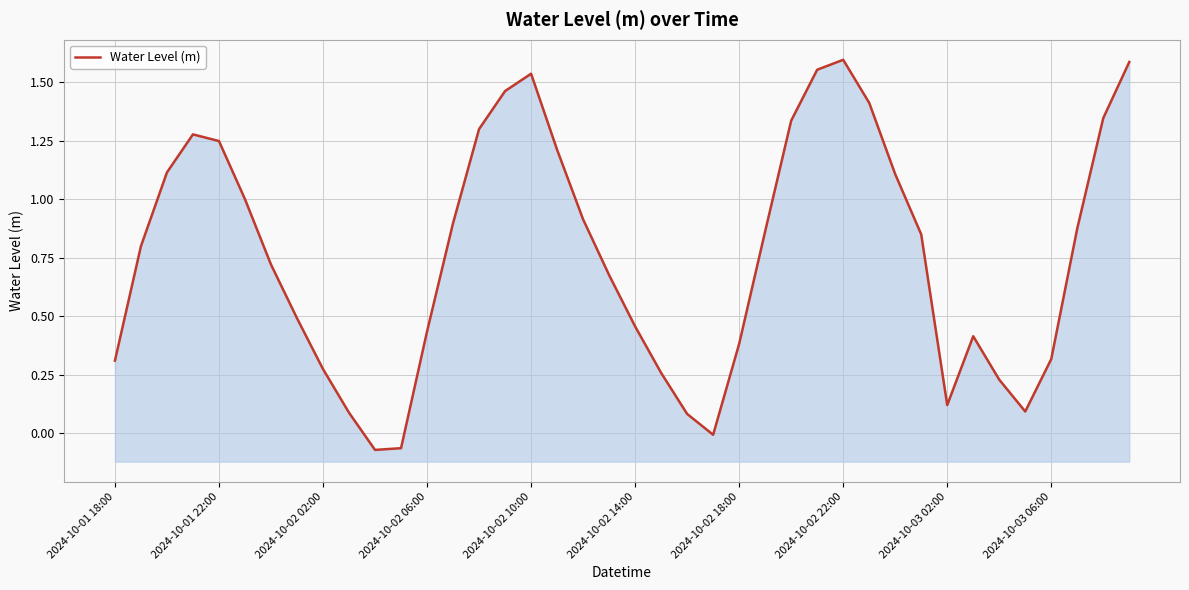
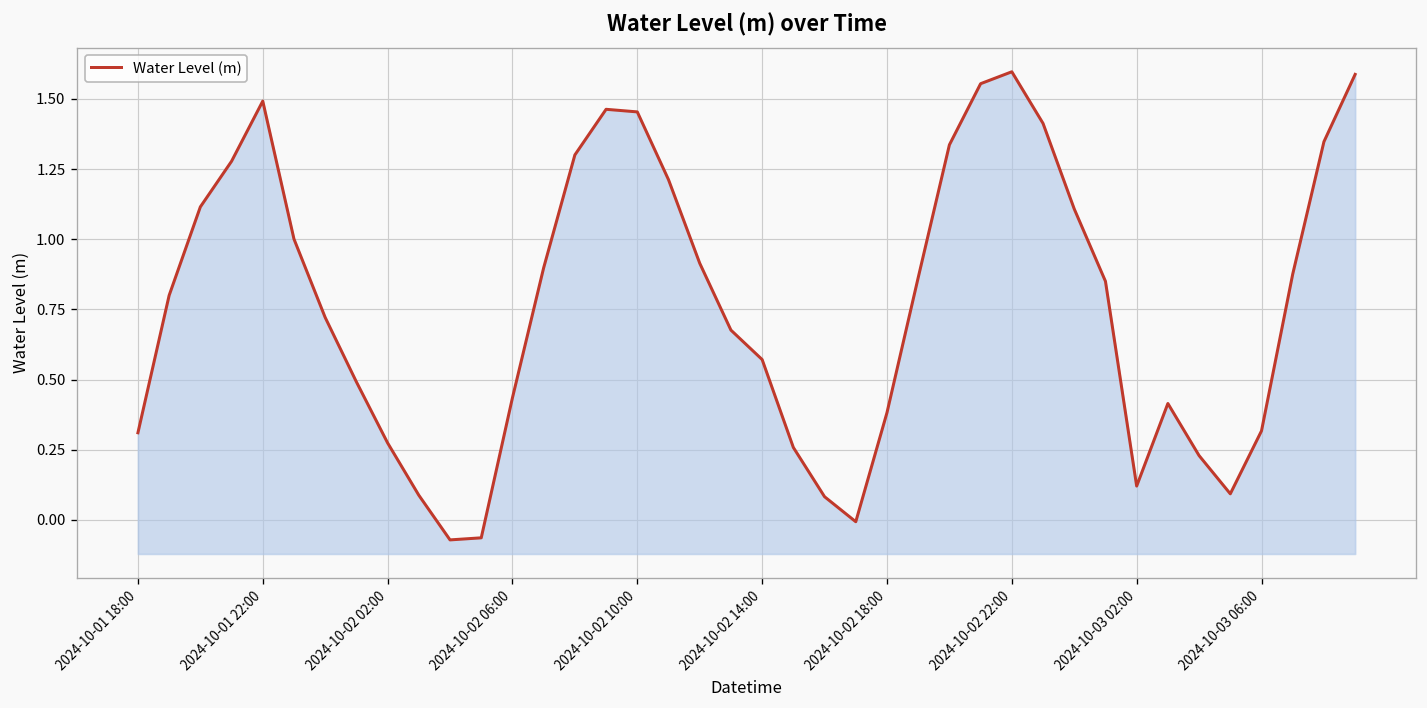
2024-10-01 22:00: 1.25 -> 1.49
2024-10-02 10:00: 1.54 -> 1.45
2024-10-02 14:00: 0.46 -> 0.57
